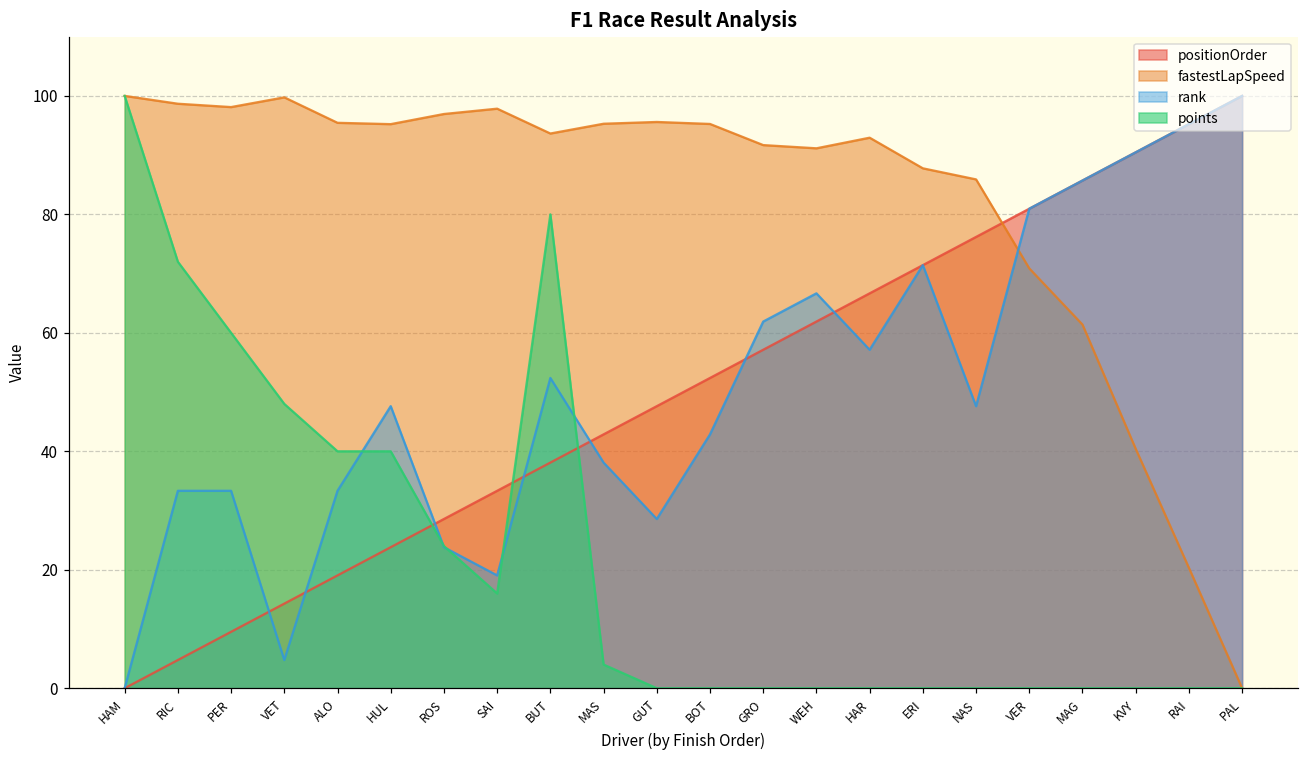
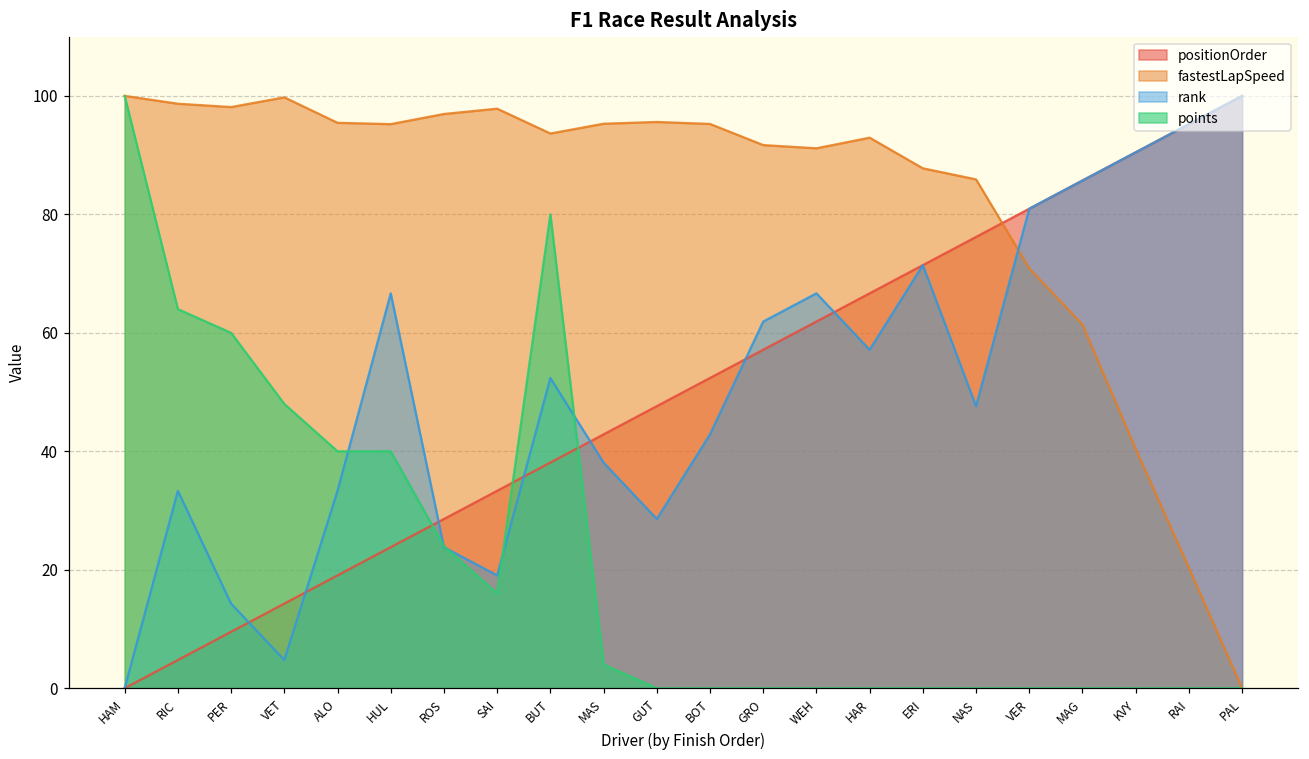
points, RIC: 72 -> 64
rank, PER: 33 -> 14
rank, HUL: 48 -> 67
